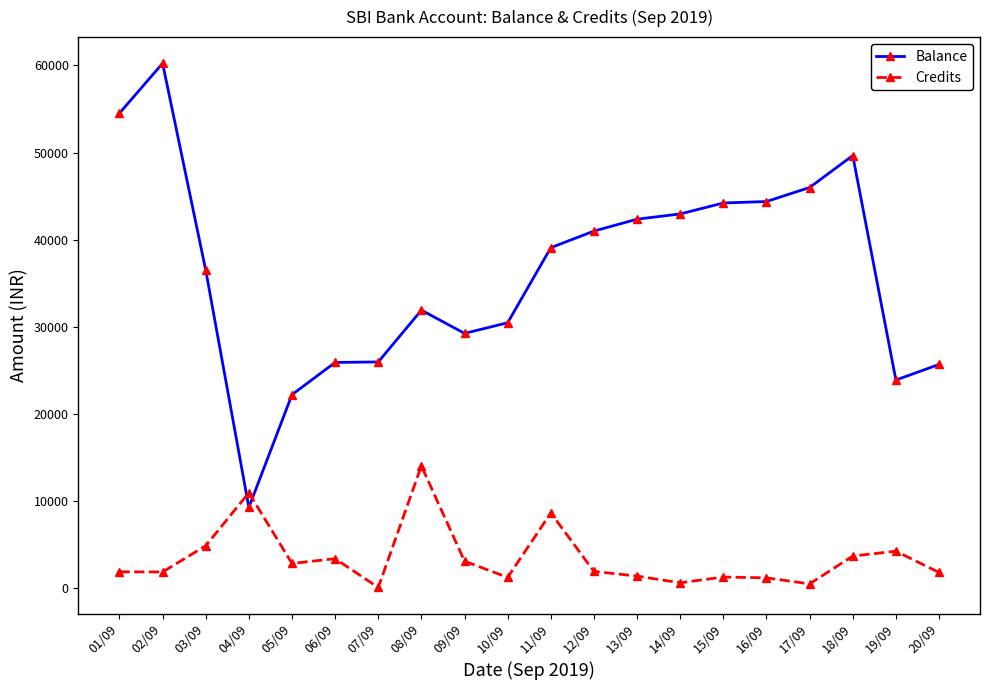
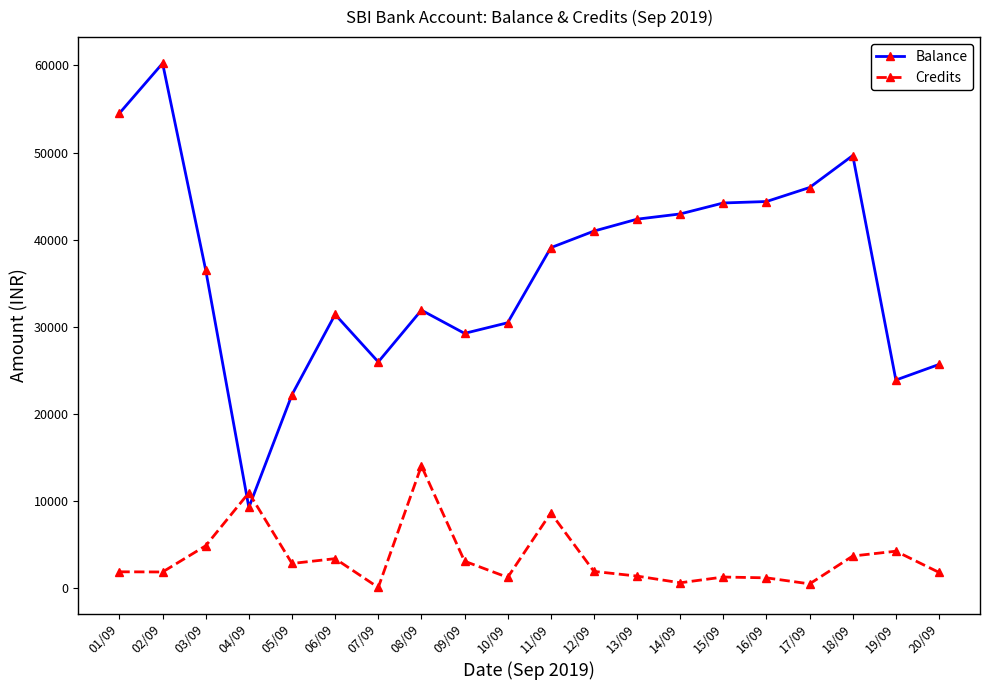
Balance, 06/09: 26000 -> 31000
